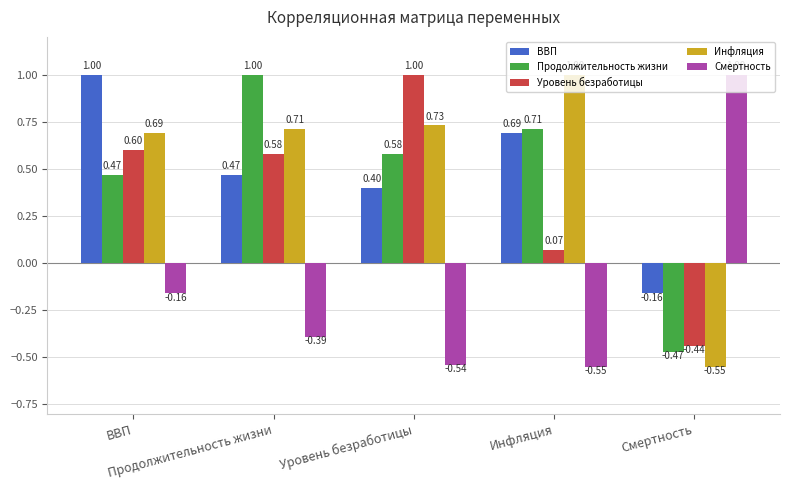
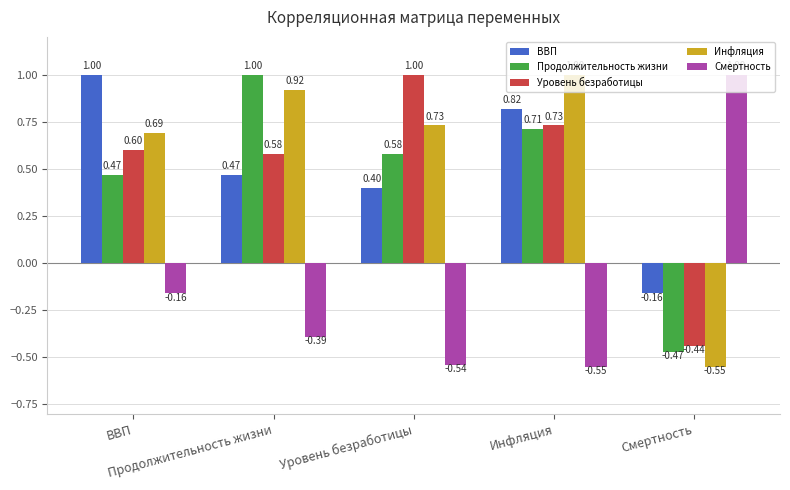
Инфляция, Продолжительность жизни: 0.71 -> 0.92
ВВП, Инфляция: 0.69 -> 0.82
Уровень безработицы, Инфляция: 0.07 -> 0.73
